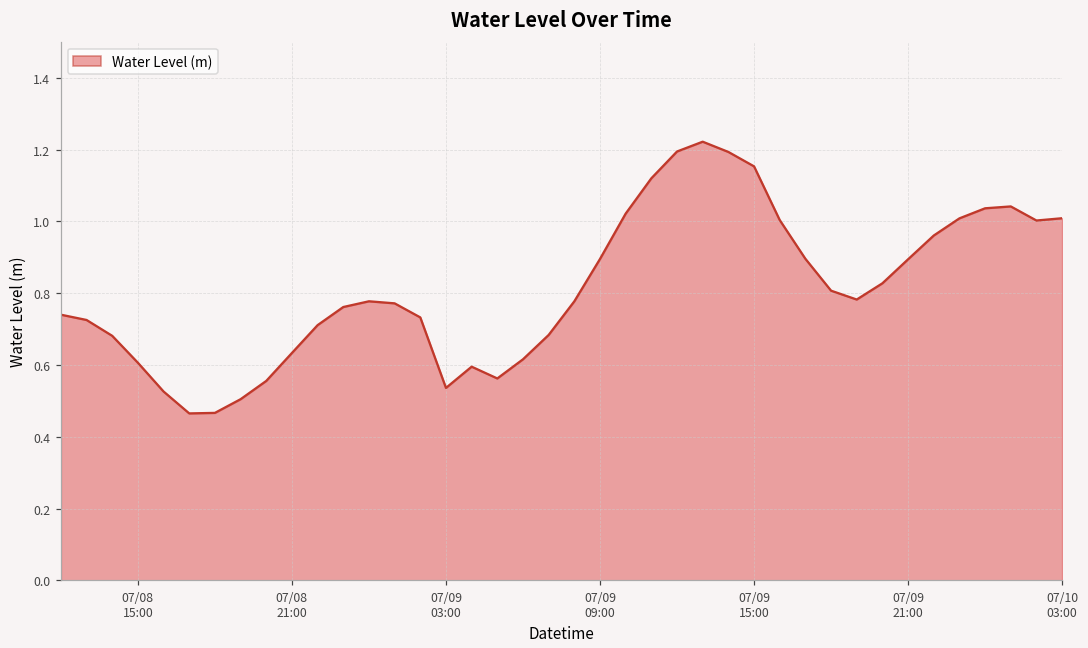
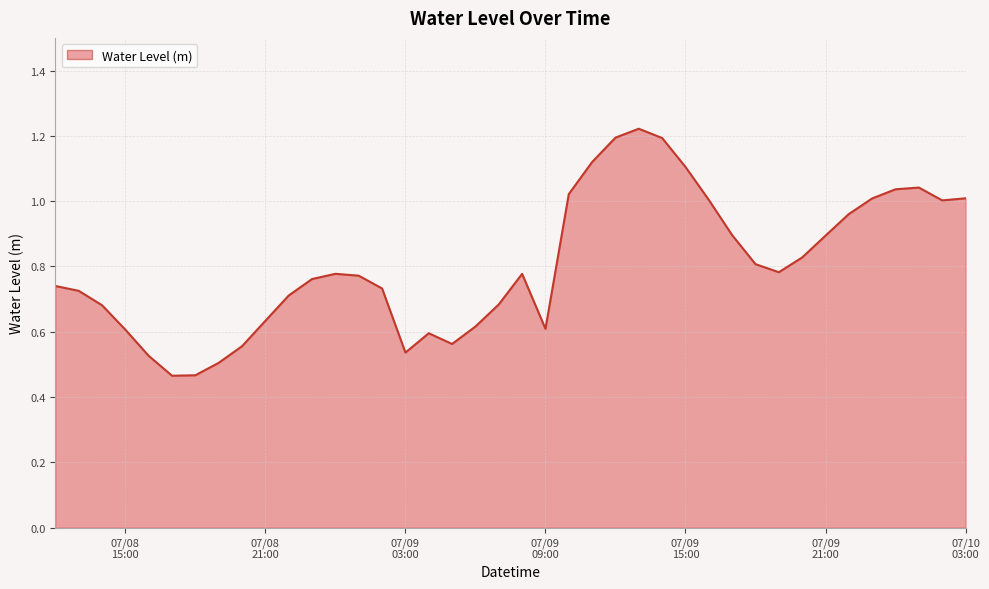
07/09 09:00: 0.90 -> 0.61
07/09 15:00: 1.15 -> 1.10
